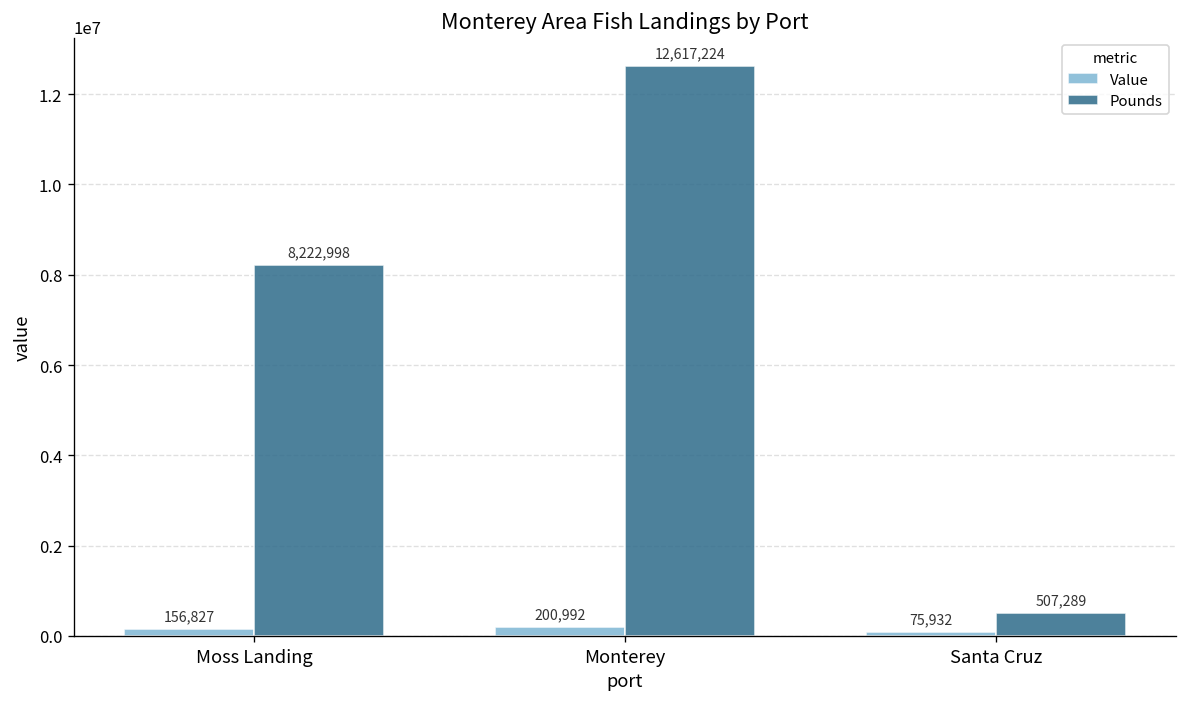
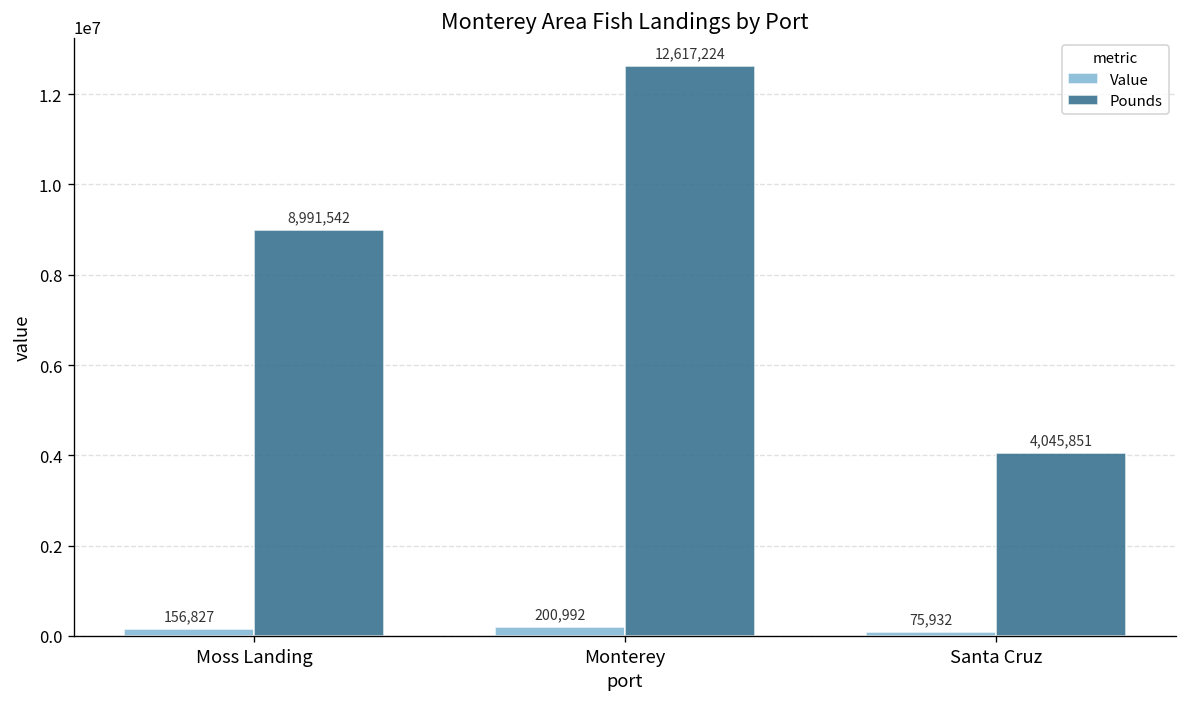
Pounds, Moss Landing: 8,222,998 -> 8,991,542
Pounds, Santa Cruz: 507,289 -> 4,045,851
